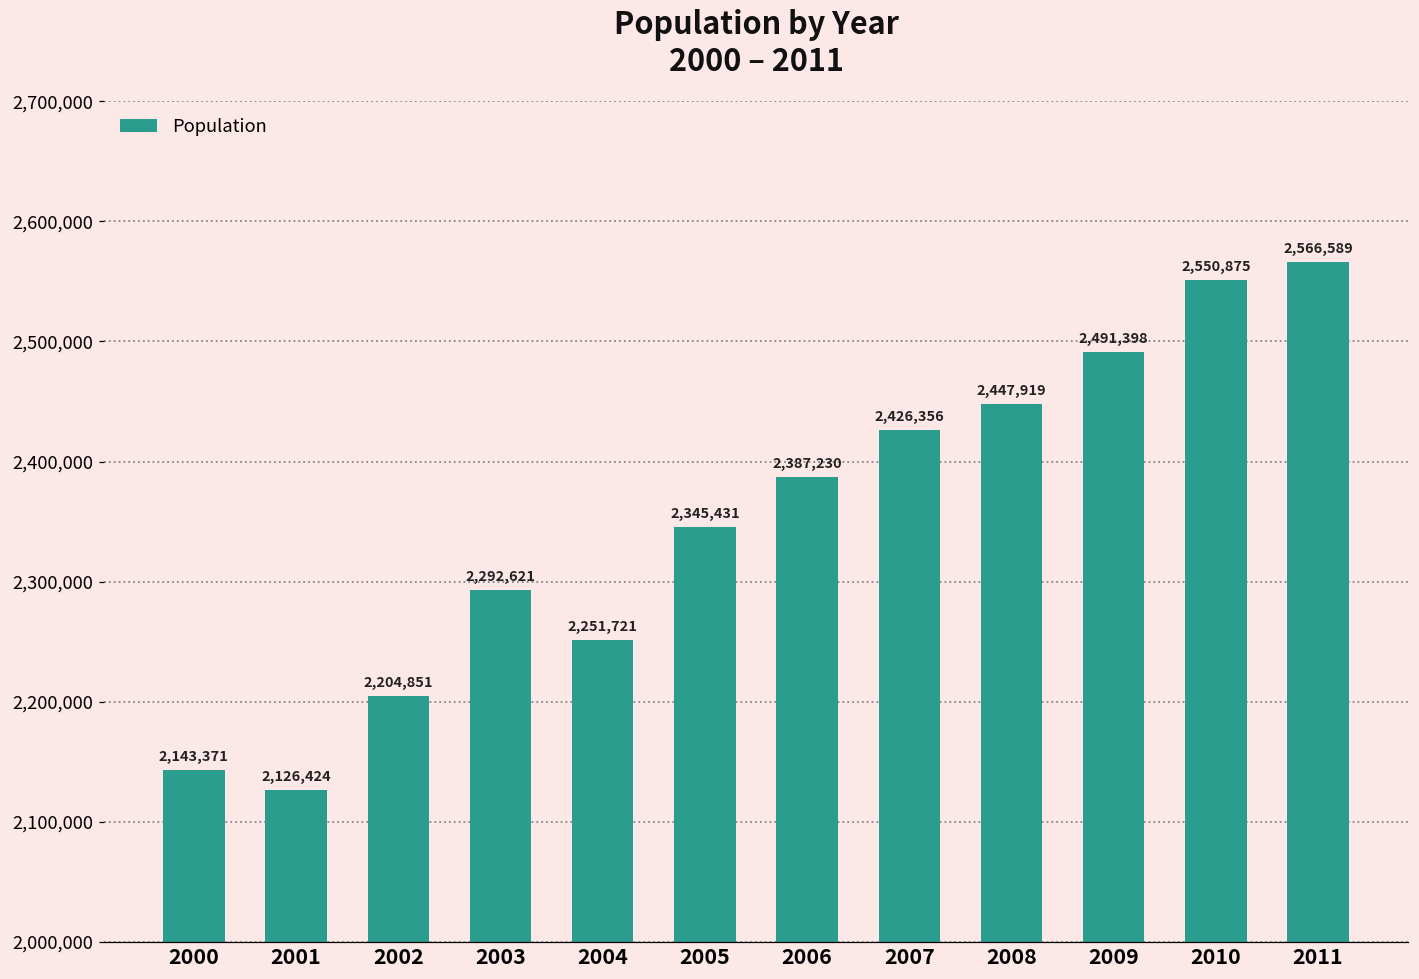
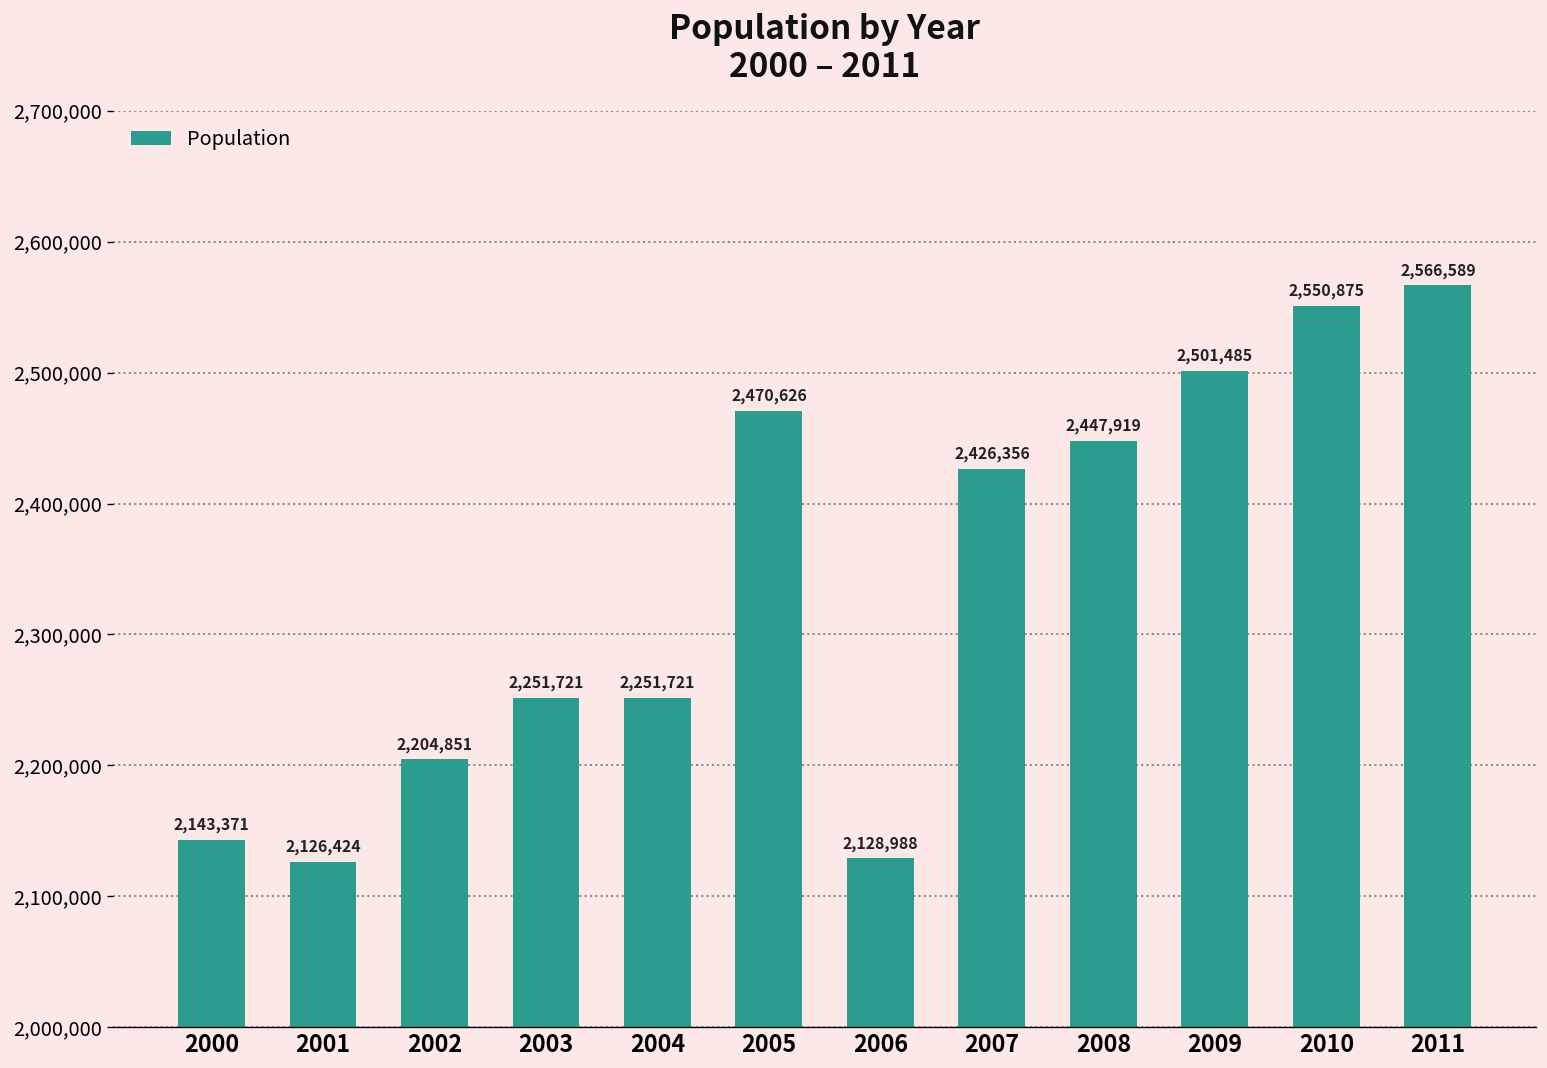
2003: 2,292,621 -> 2,251,721
2005: 2,345,431 -> 2,470,626
2006: 2,387,230 -> 2,128,988
2009: 2,491,398 -> 2,501,485
